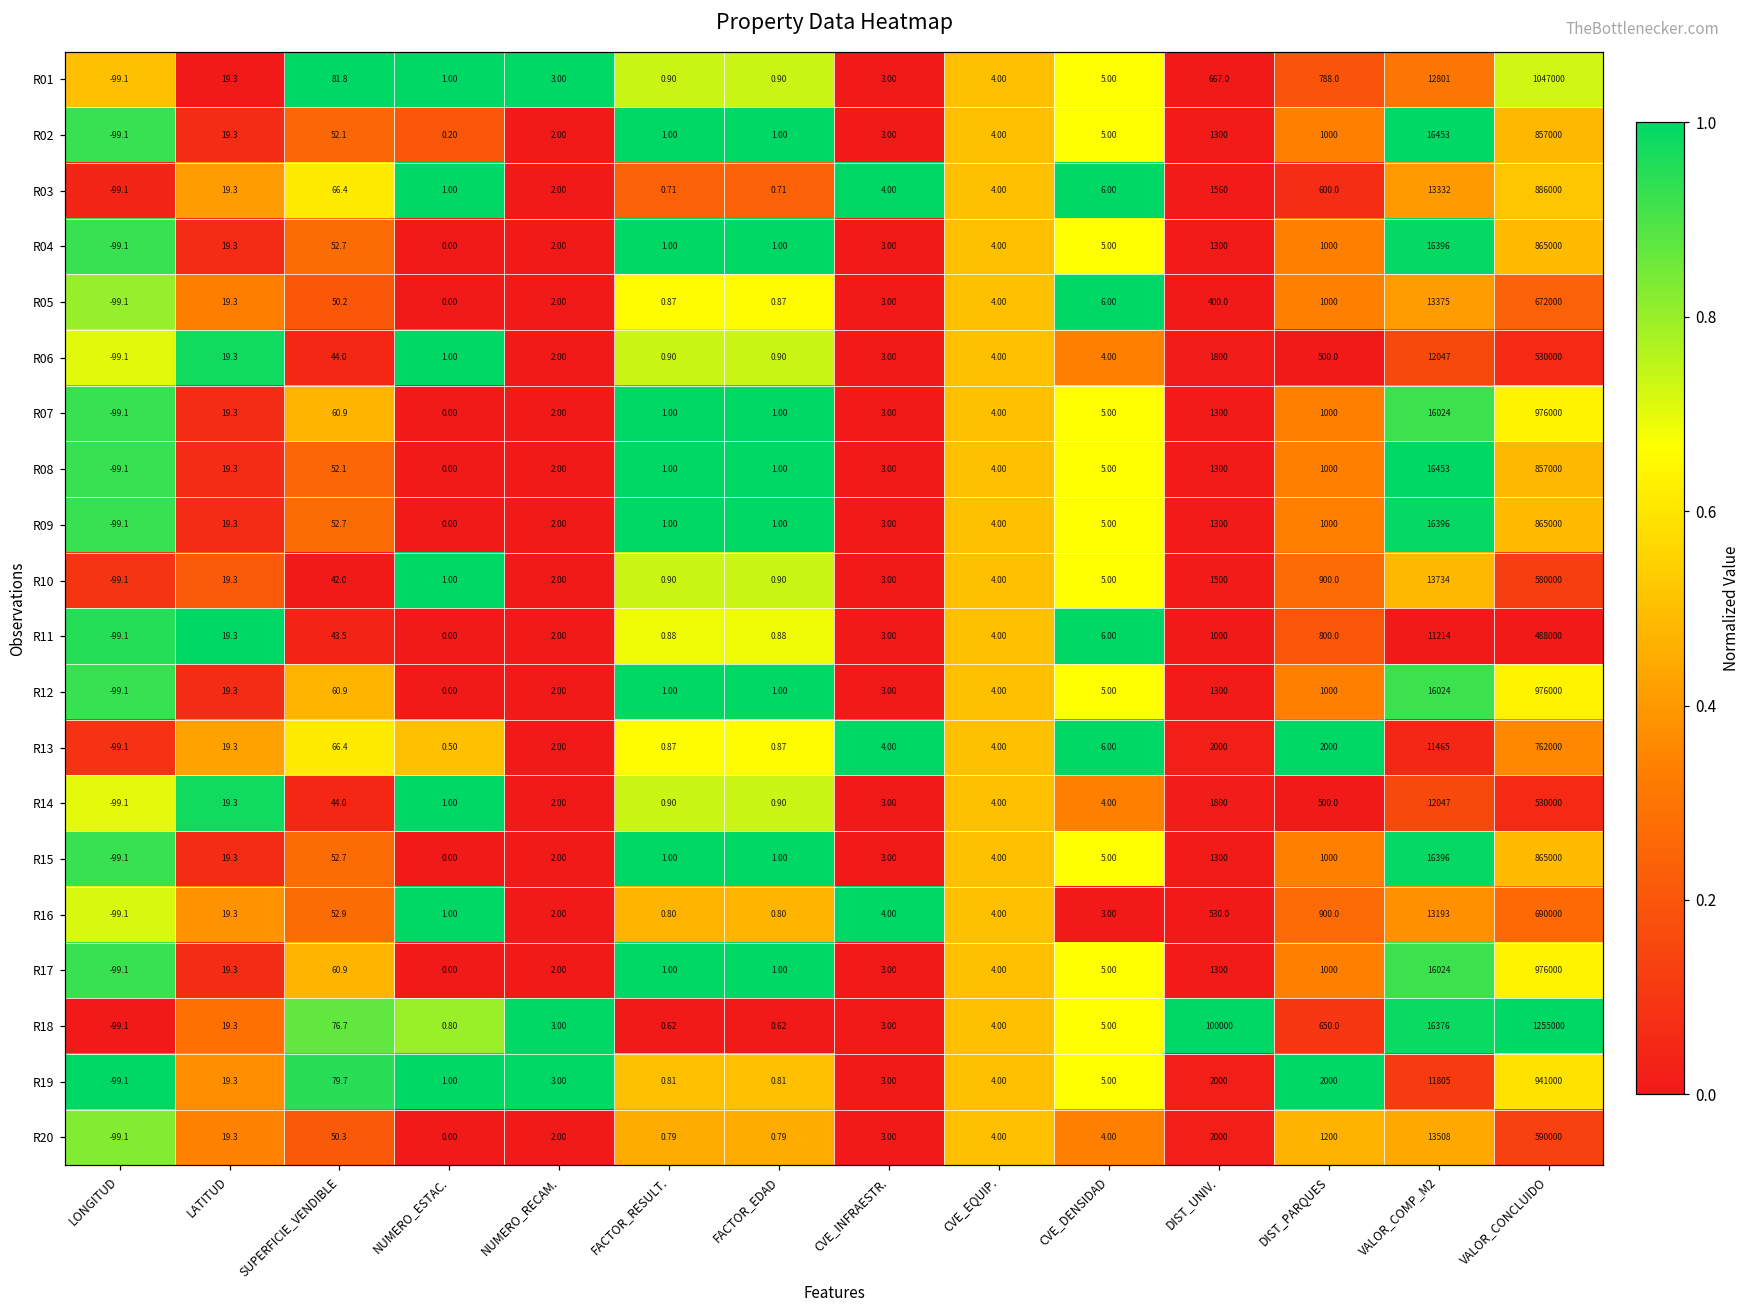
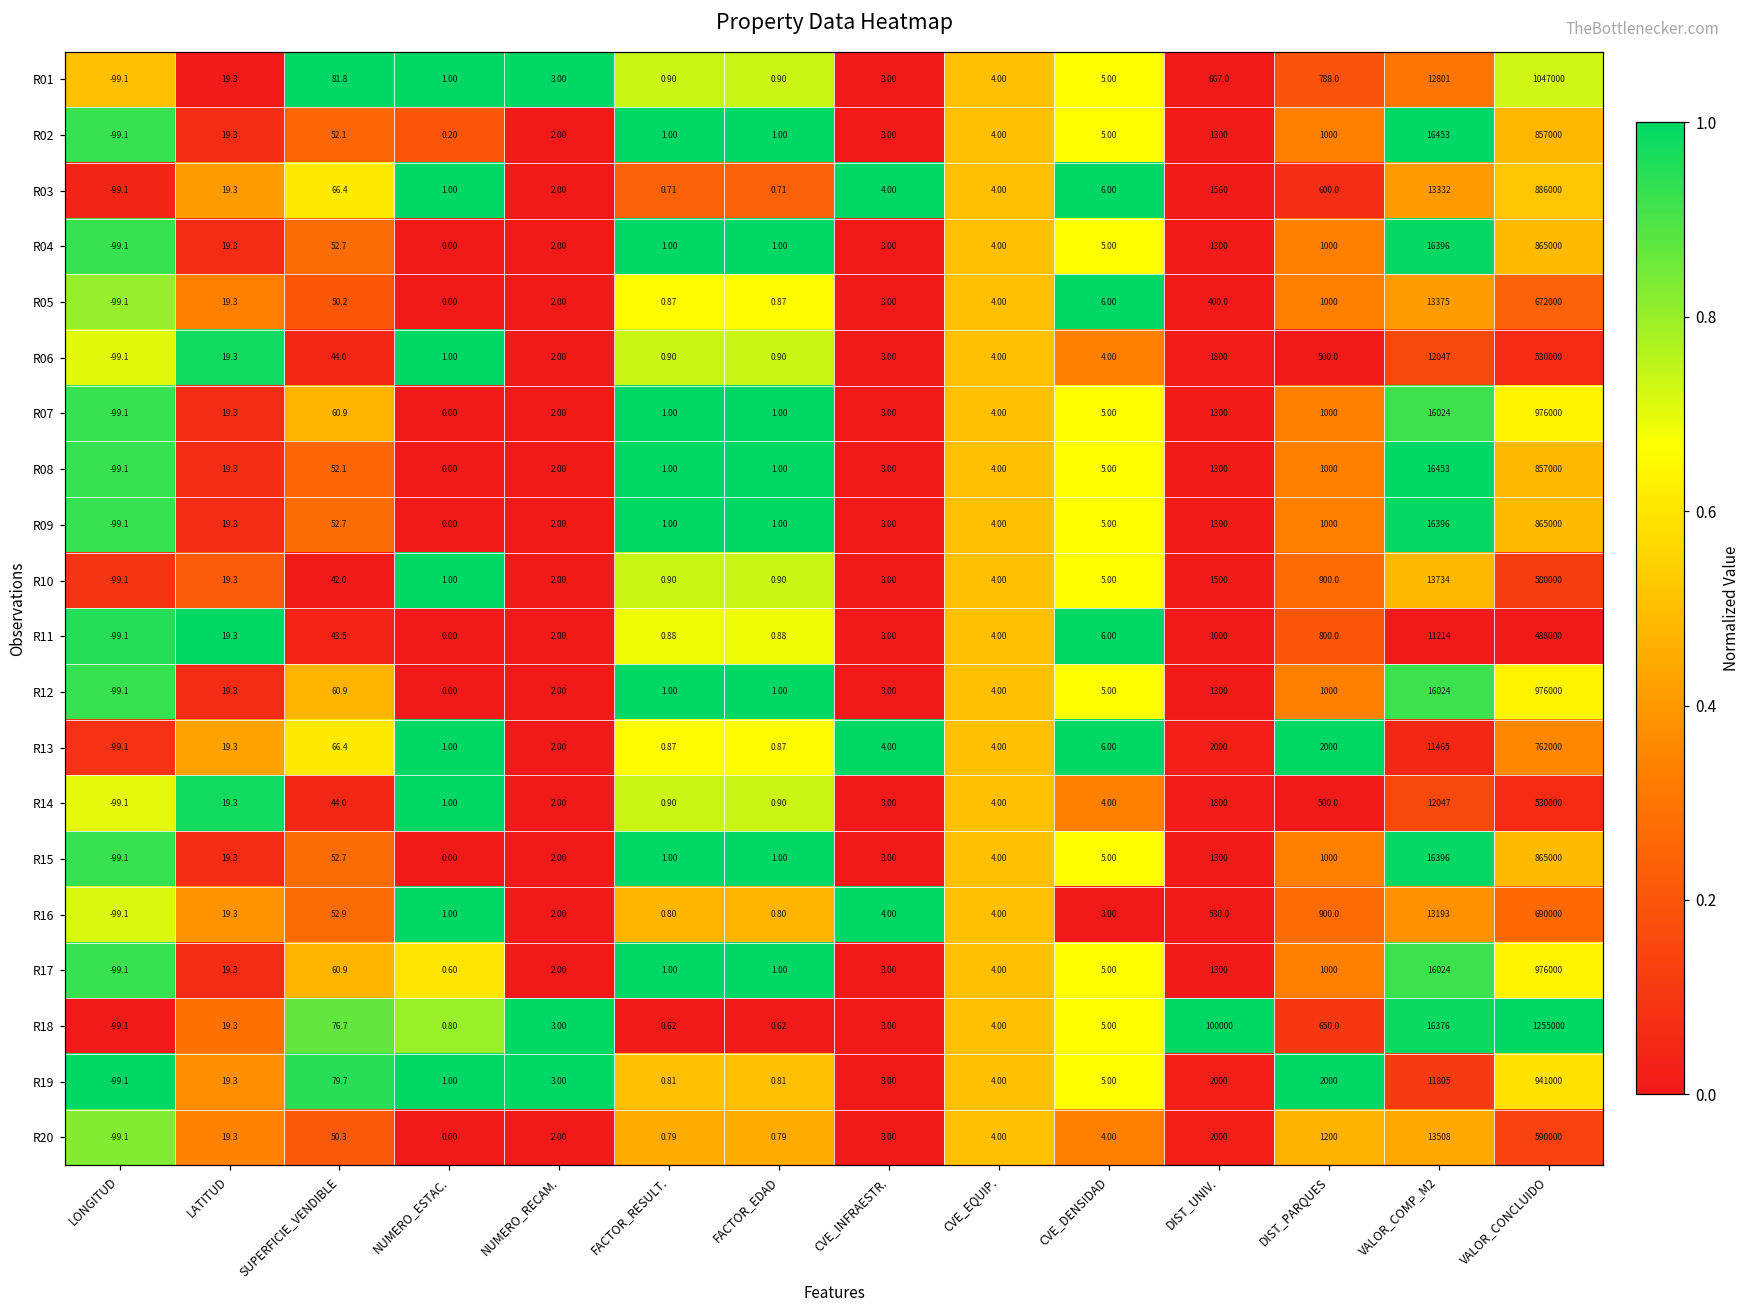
R13, NUMERO_ESTAC.: 0.50 -> 1.00
R17, NUMERO_ESTAC.: 0.00 -> 0.60
